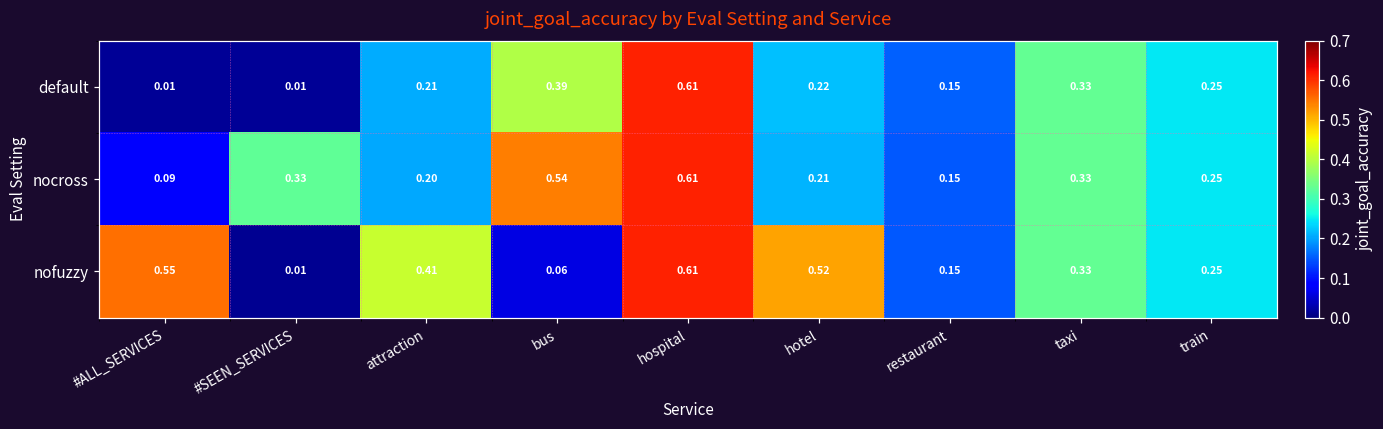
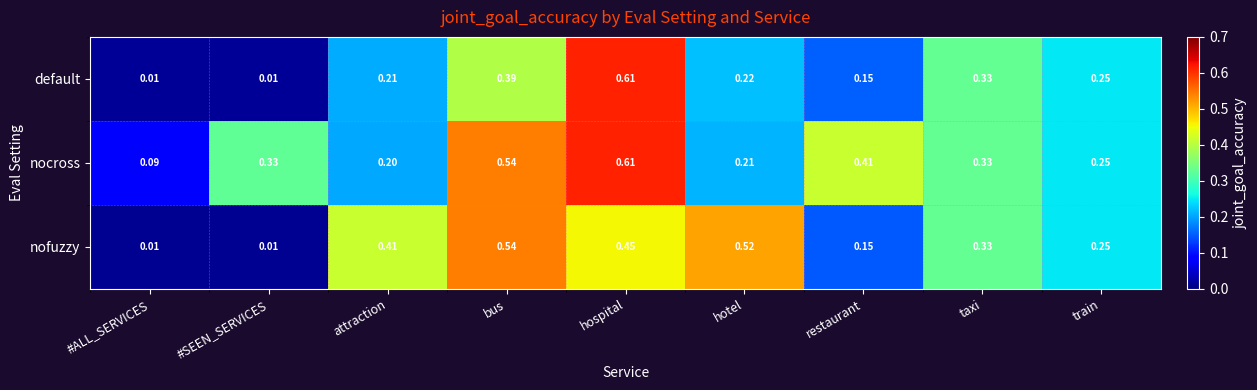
nocross, restaurant: 0.15 -> 0.41
nofuzzy, #ALL_SERVICES: 0.55 -> 0.01
nofuzzy, bus: 0.06 -> 0.54
nofuzzy, hospital: 0.61 -> 0.45
